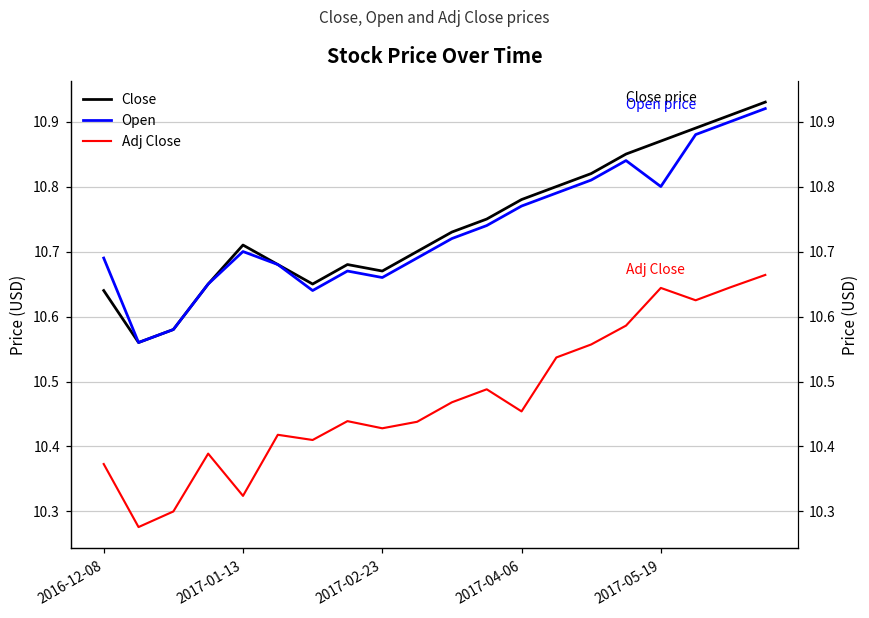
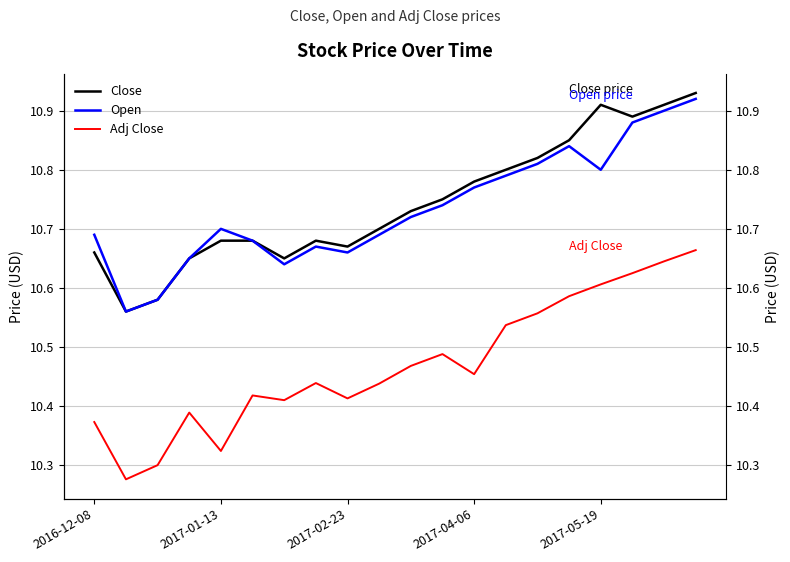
Close, 2016-12-08: 10.64 -> 10.66
Close, 2017-01-13: 10.71 -> 10.68
Adj Close, 2017-02-23: 10.43 -> 10.41
Close, 2017-05-19: 10.87 -> 10.91
Adj Close, 2017-05-19: 10.64 -> 10.61
